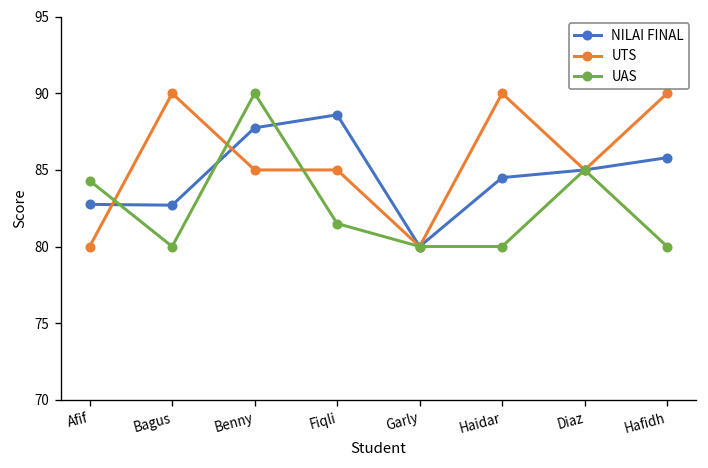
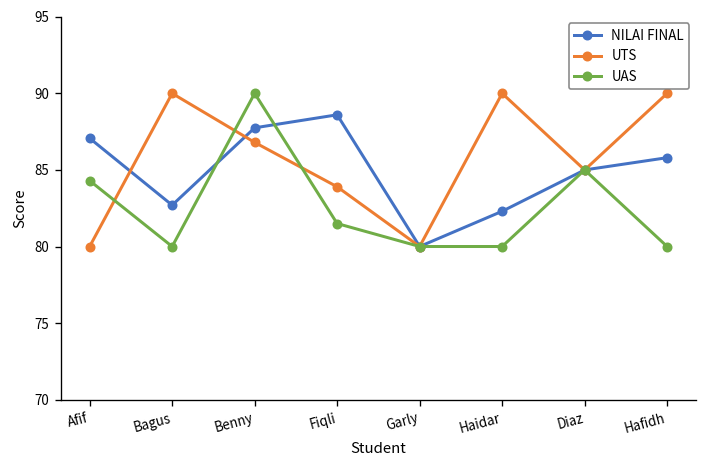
NILAI FINAL, Afif: 82.8 -> 87.1
UTS, Benny: 85.0 -> 86.8
UTS, Fiqli: 85.0 -> 83.9
NILAI FINAL, Haidar: 84.5 -> 82.3
